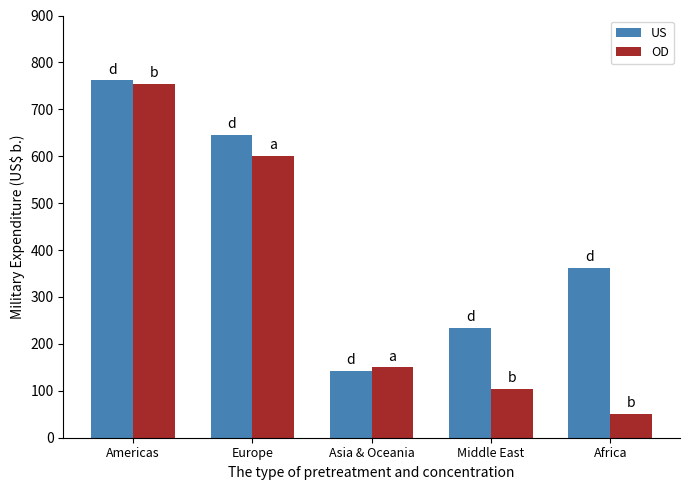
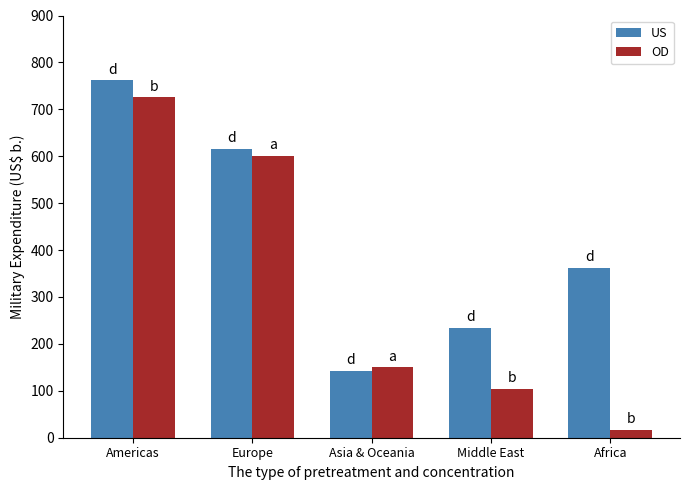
OD, Americas: 750 -> 730
US, Europe: 650 -> 620
OD, Africa: 50 -> 20
